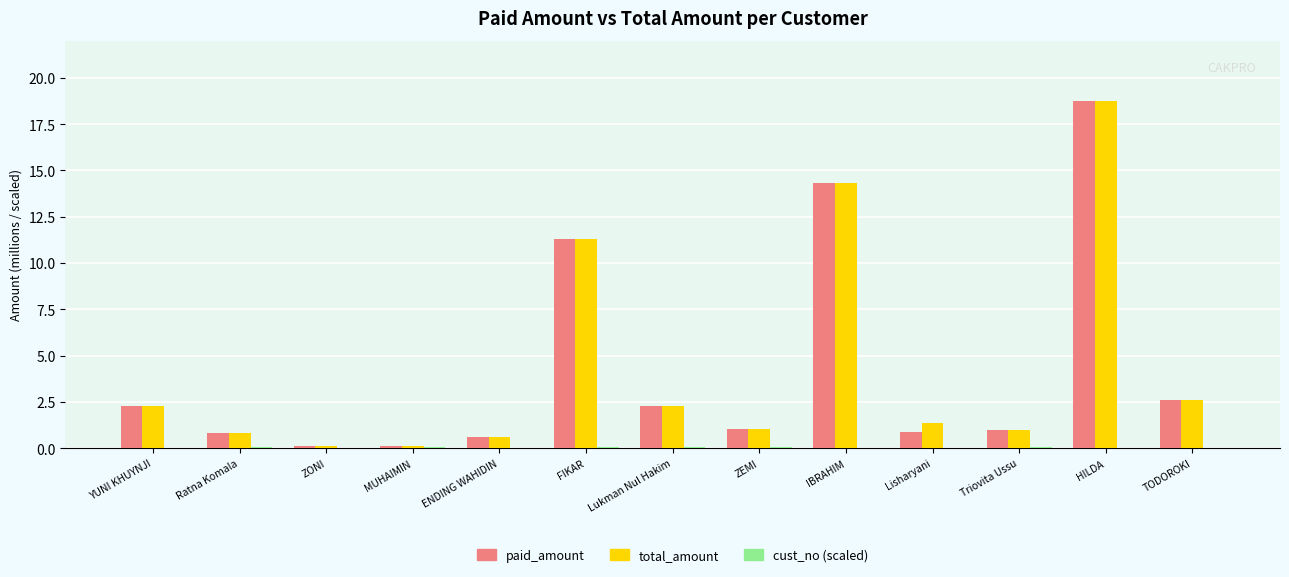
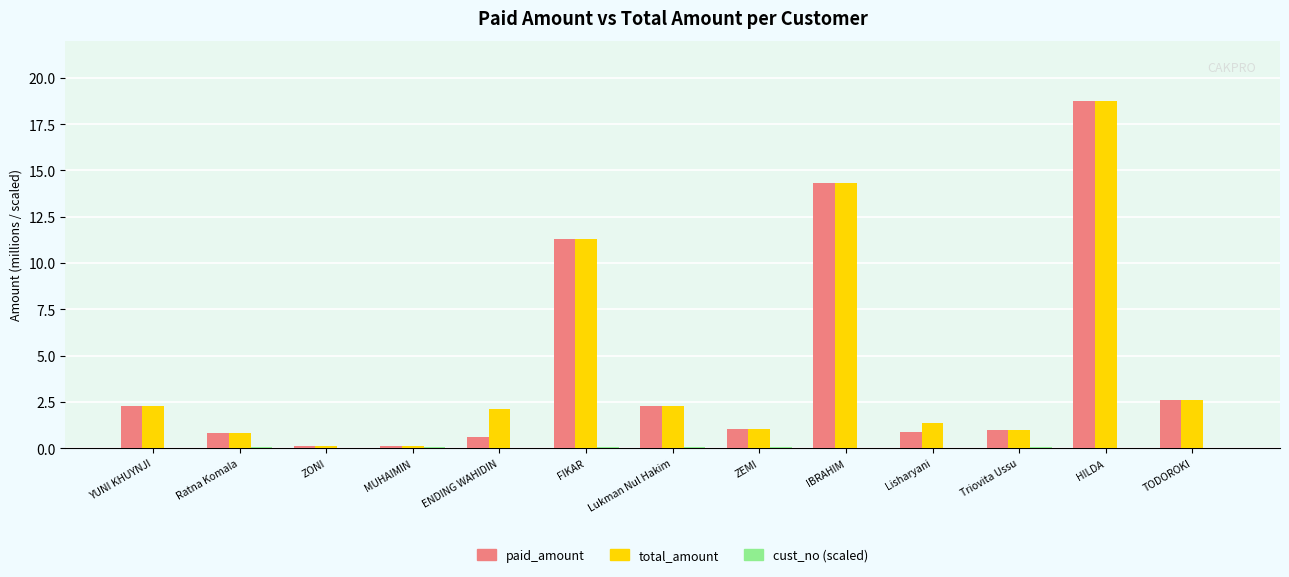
total_amount, ENDING WAHIDIN: 0.6 -> 2.1
